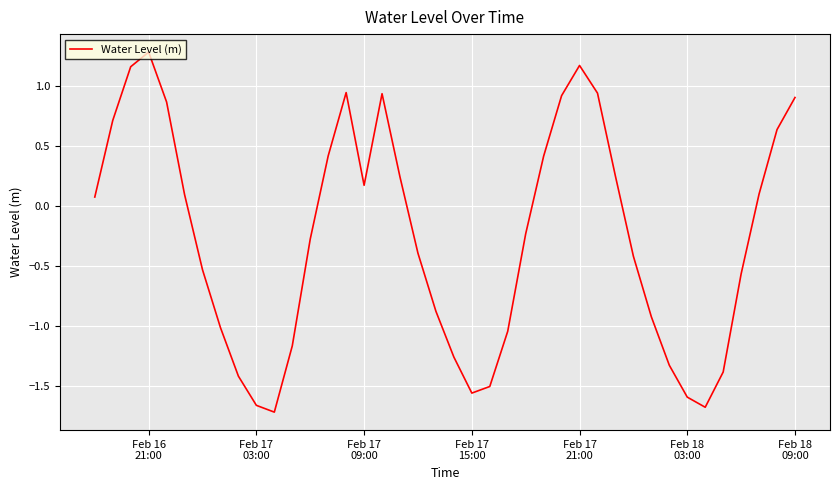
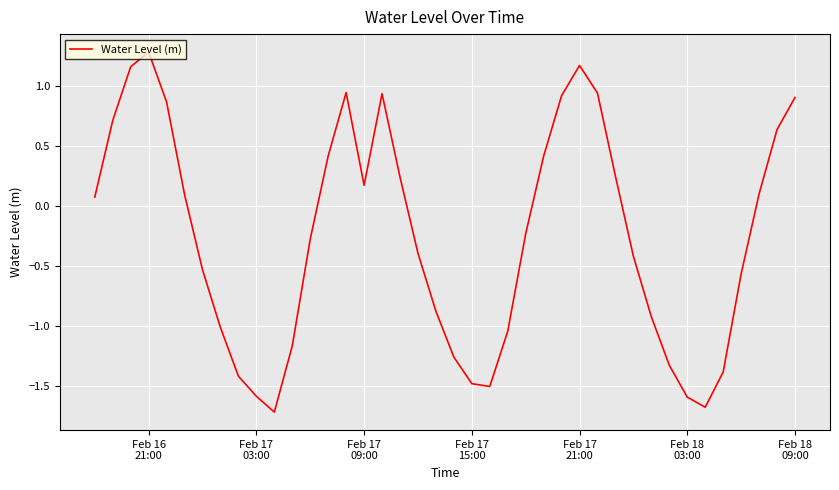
Feb 17 03:00: -1.66 -> -1.58
Feb 17 15:00: -1.56 -> -1.48
